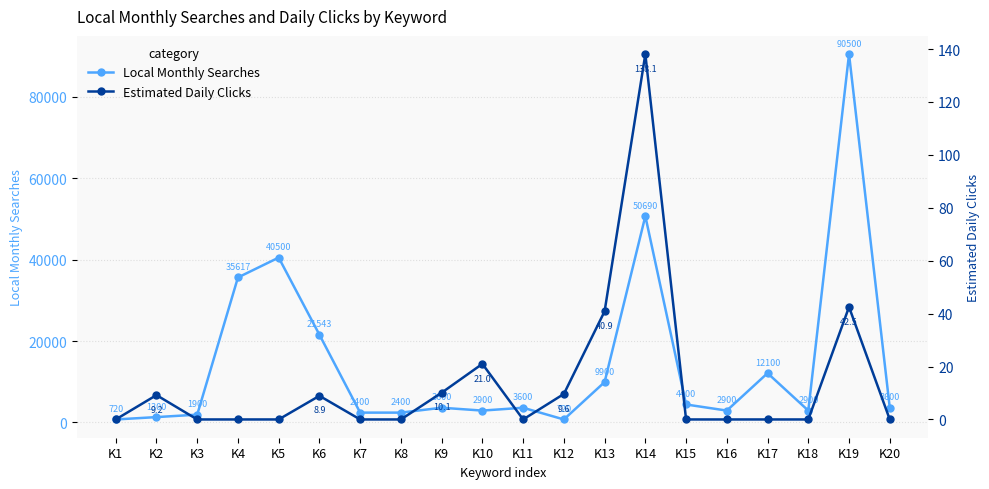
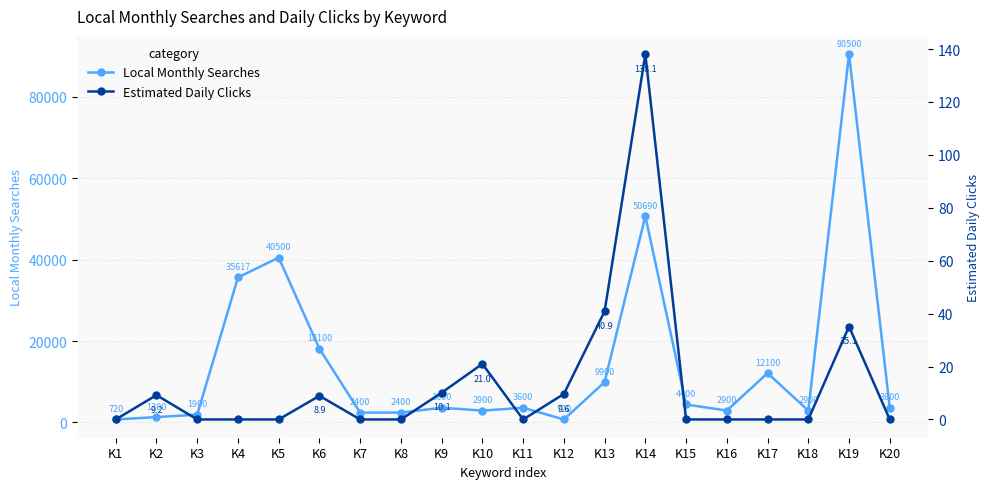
Local Monthly Searches, K6: 21543 -> 18100
Estimated Daily Clicks, K19: 42.5 -> 35.1
